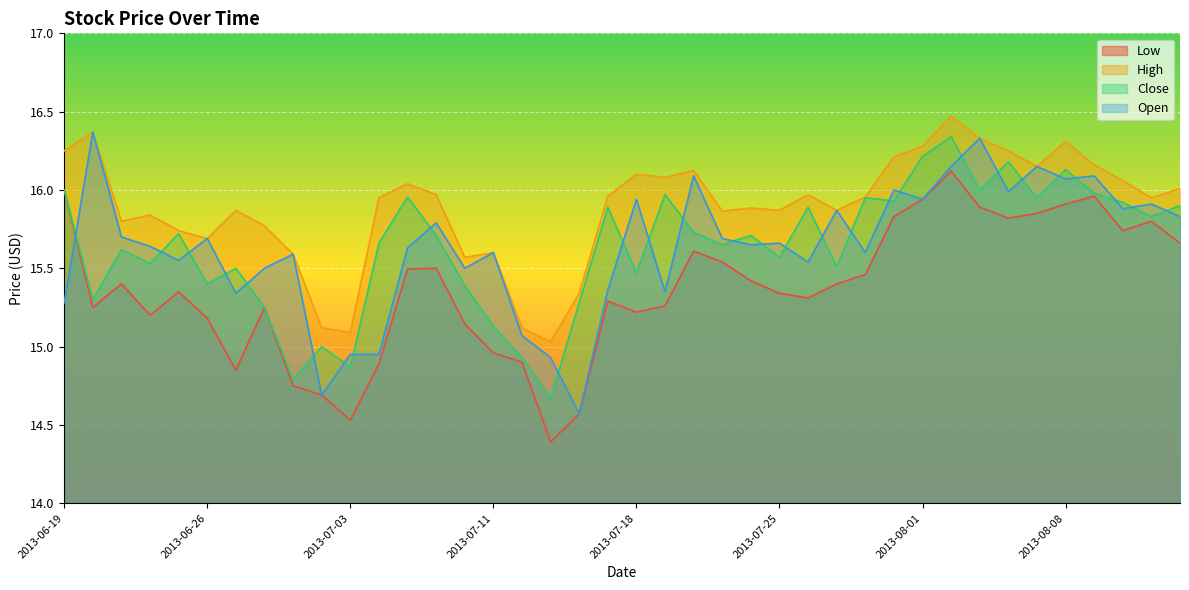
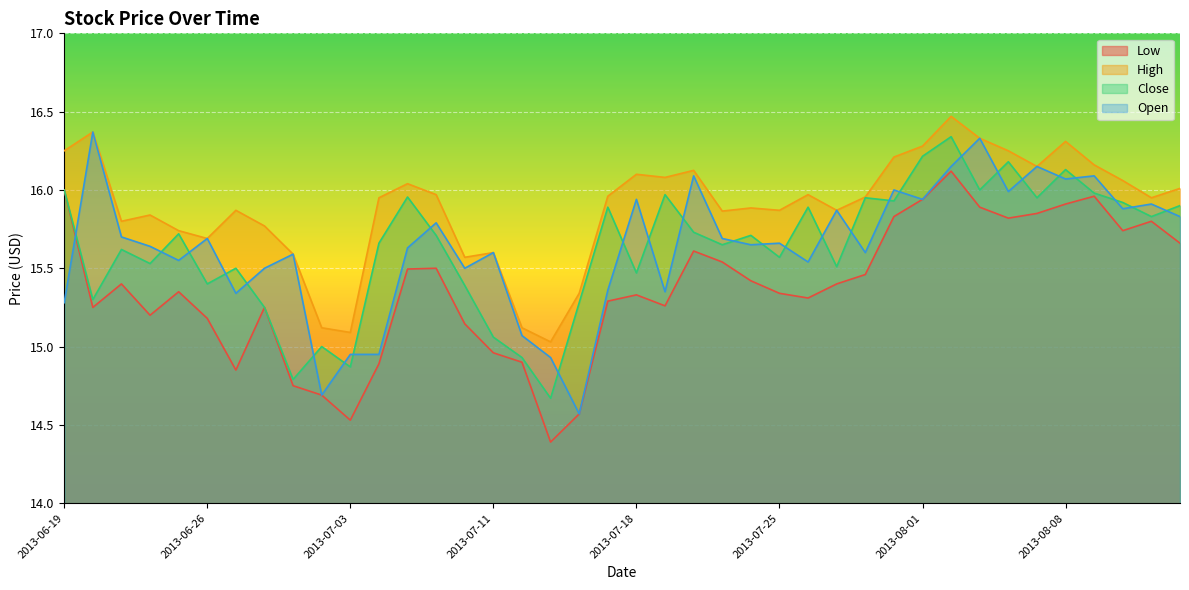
Close, 2013-07-11: 15.13 -> 15.06
Low, 2013-07-18: 15.22 -> 15.33
